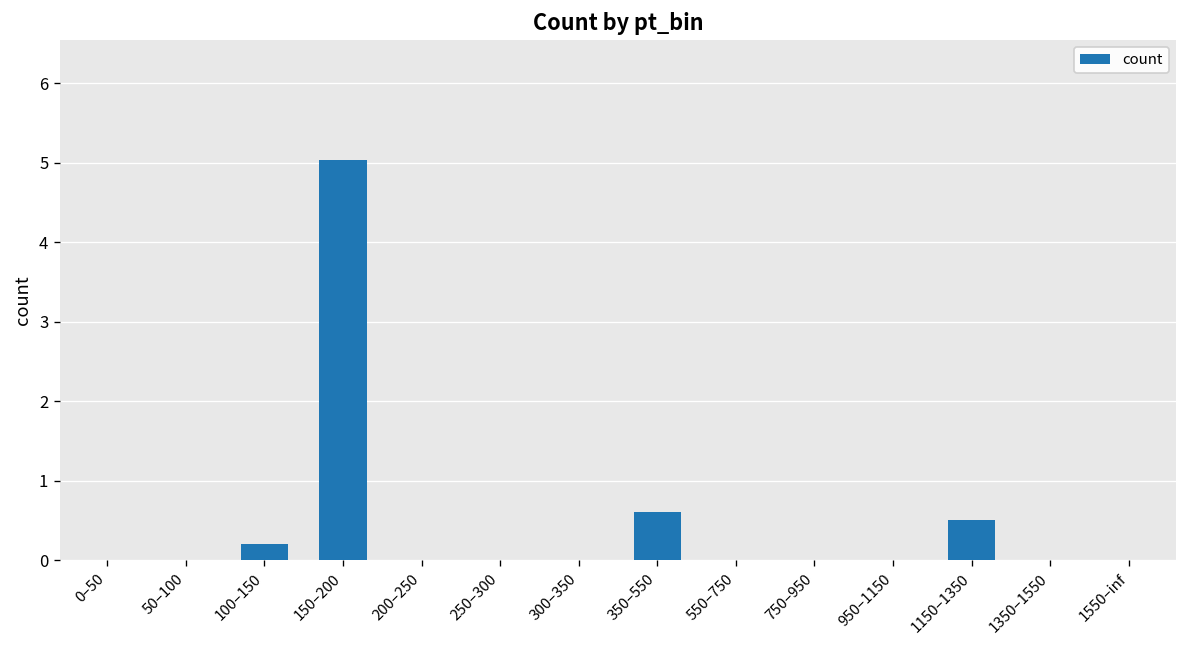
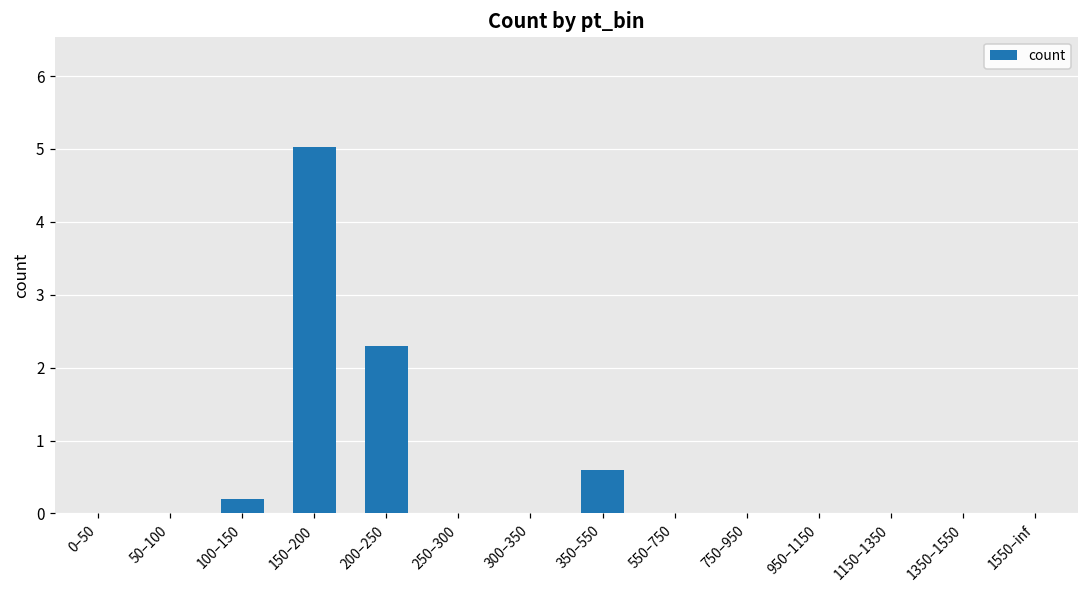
200–250: 0.0 -> 2.3
1150–1350: 0.5 -> 0.0
